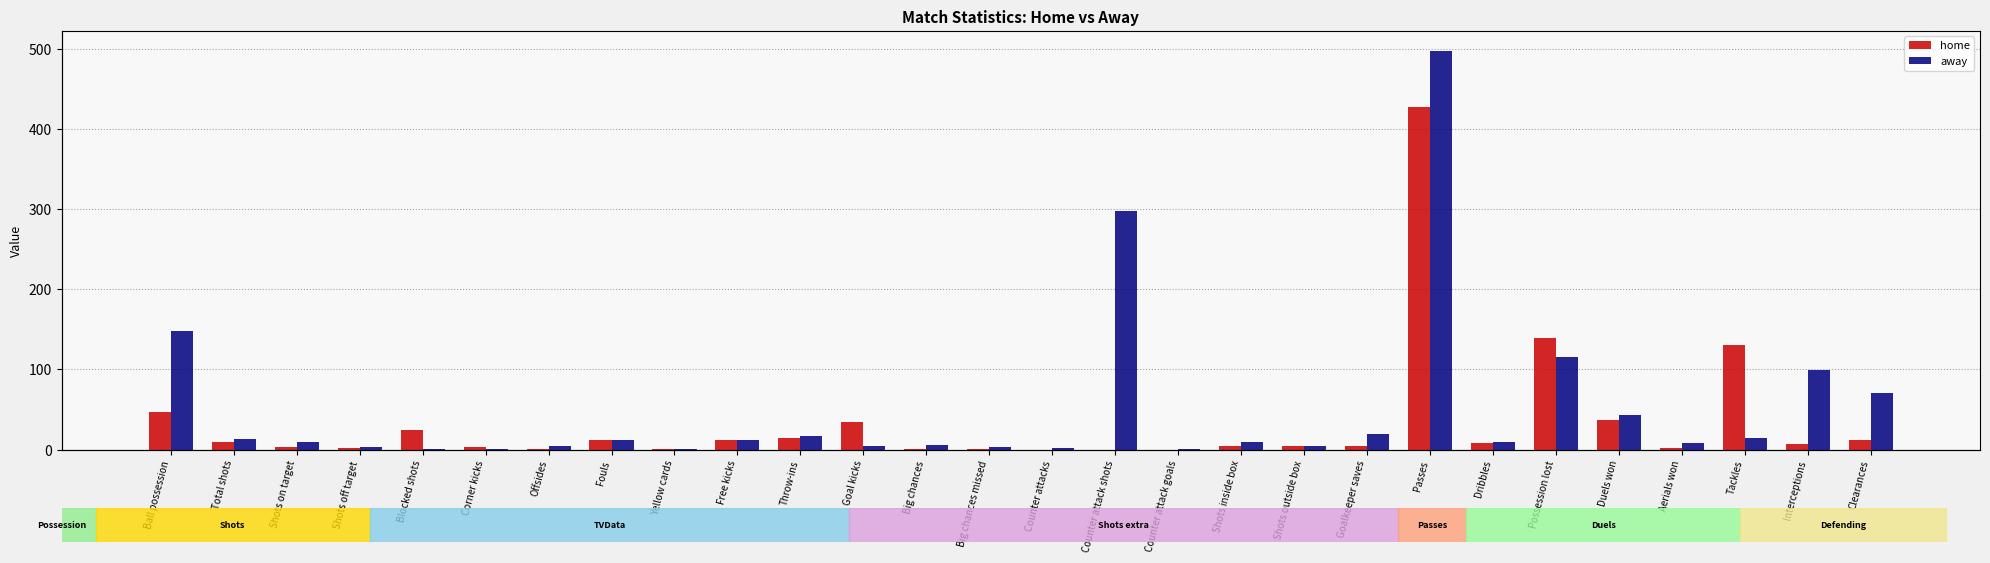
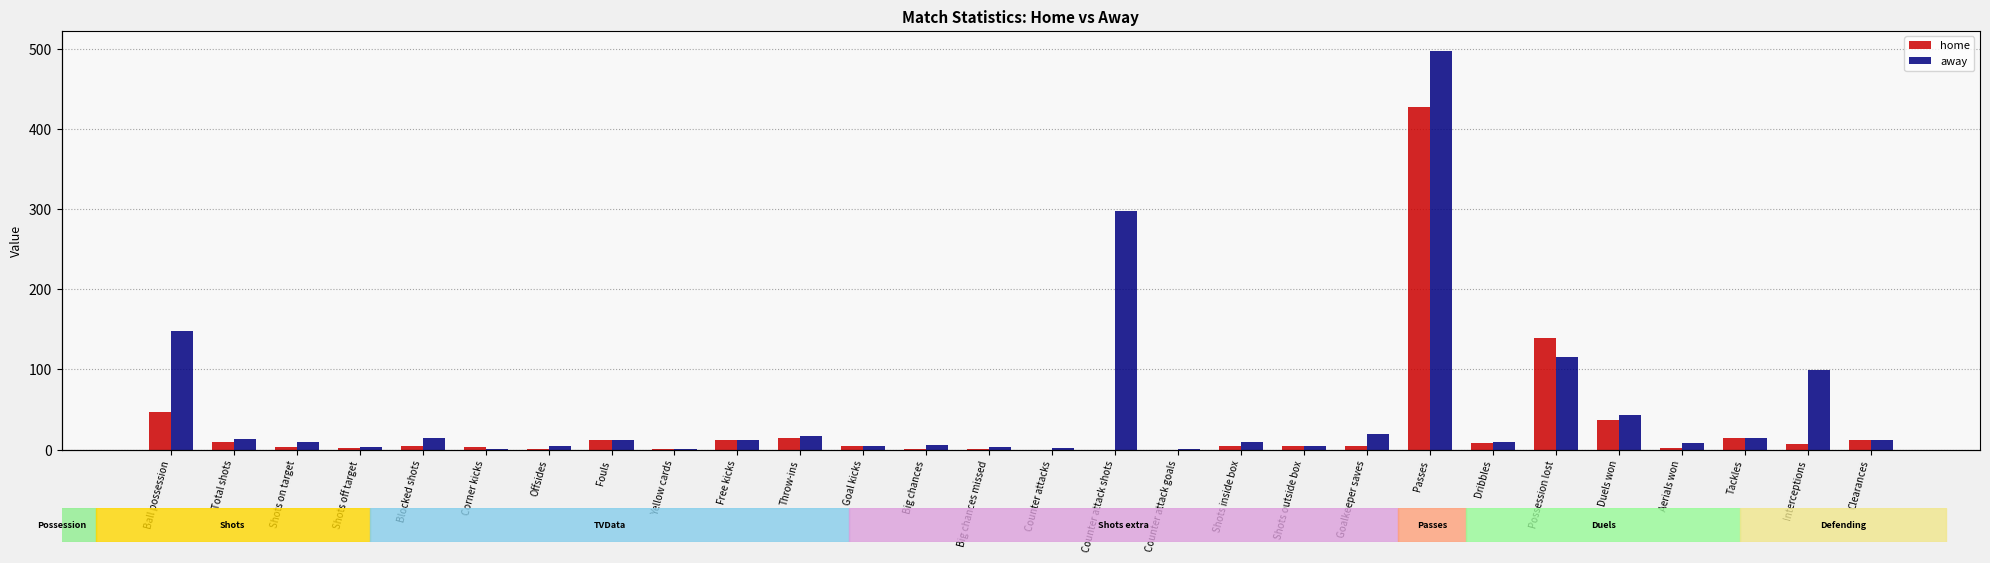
home, Blocked shots: 30 -> 0
away, Blocked shots: 0 -> 10
home, Goal kicks: 30 -> 0
home, Tackles: 130 -> 20
away, Clearances: 70 -> 10
